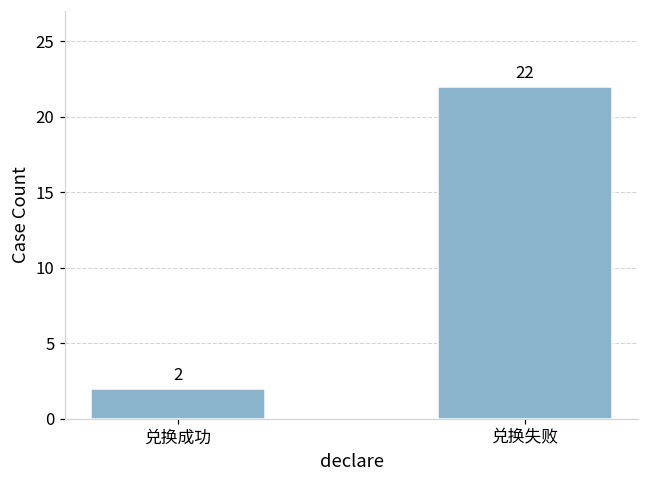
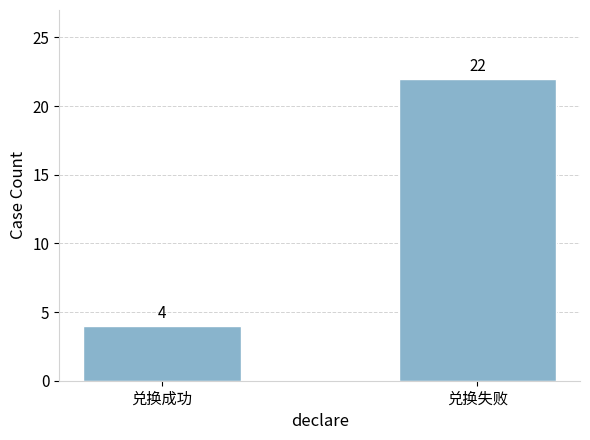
兑换成功: 2 -> 4
